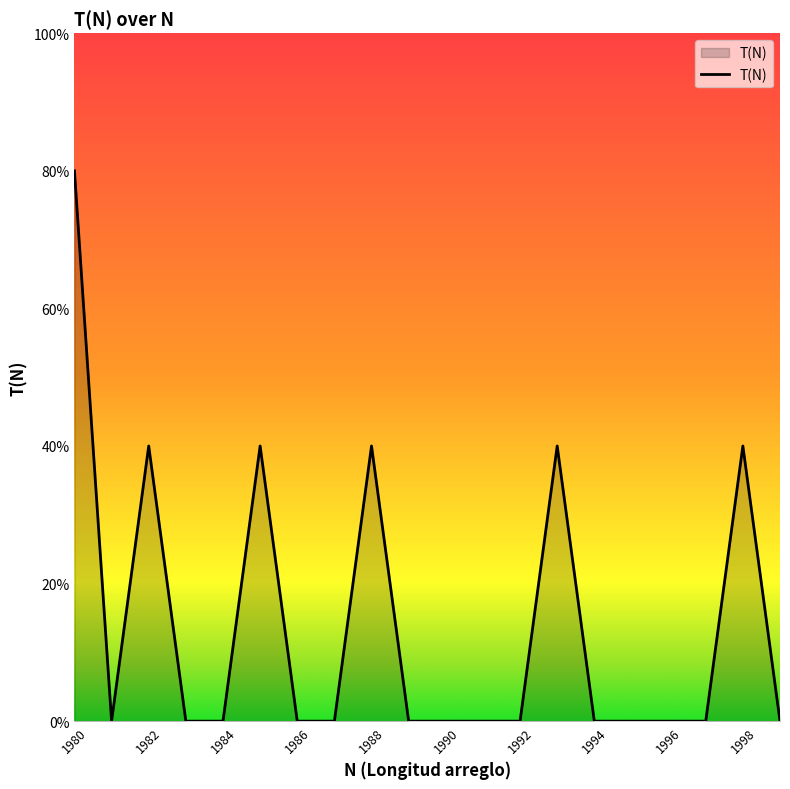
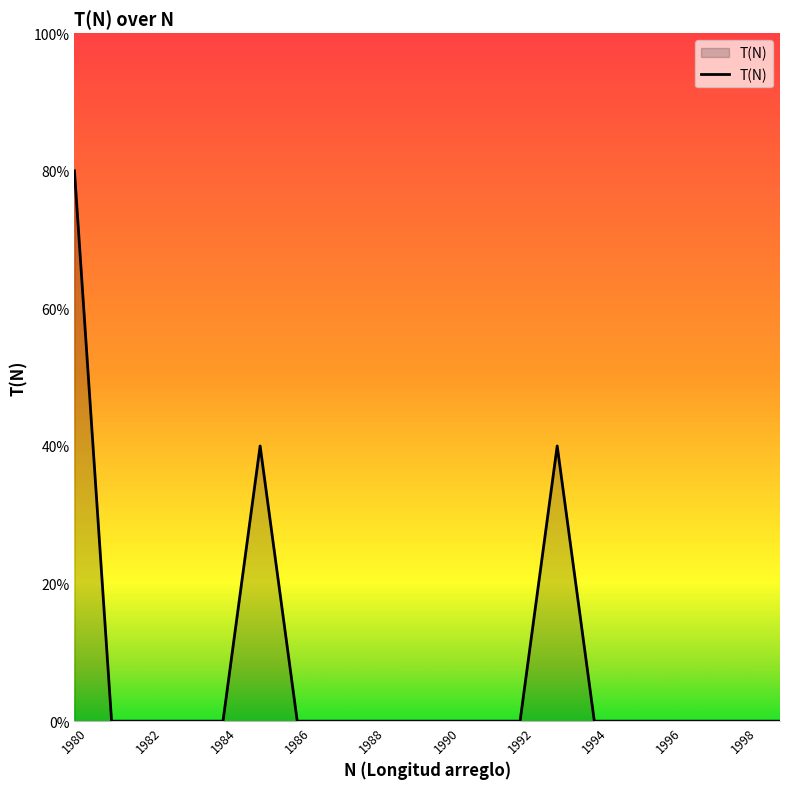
1982: 40% -> 0%
1988: 40% -> 0%
1998: 40% -> 0%
